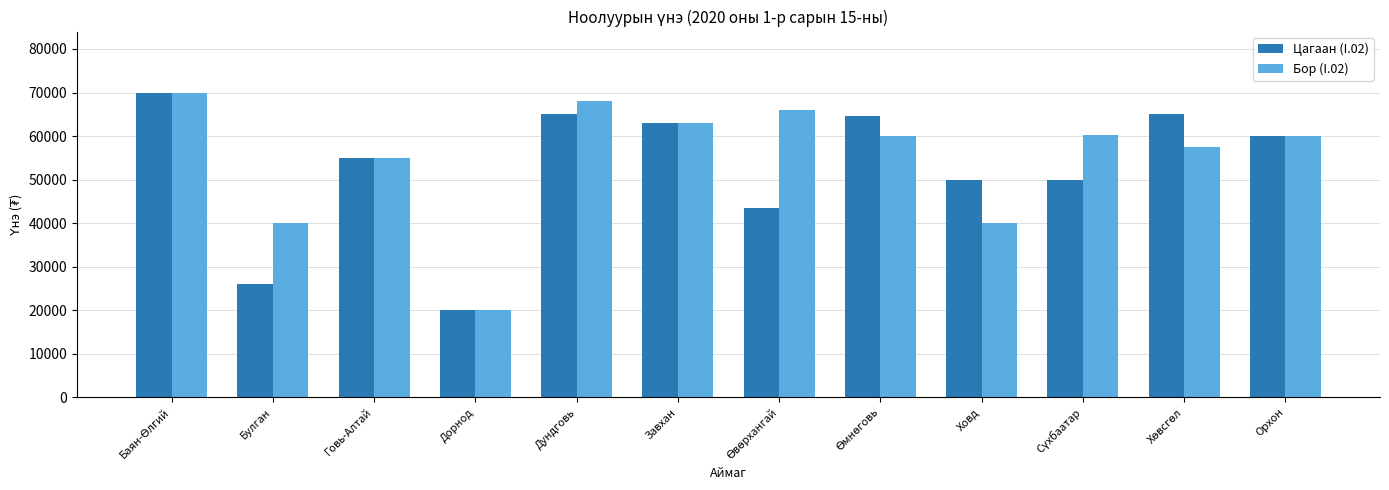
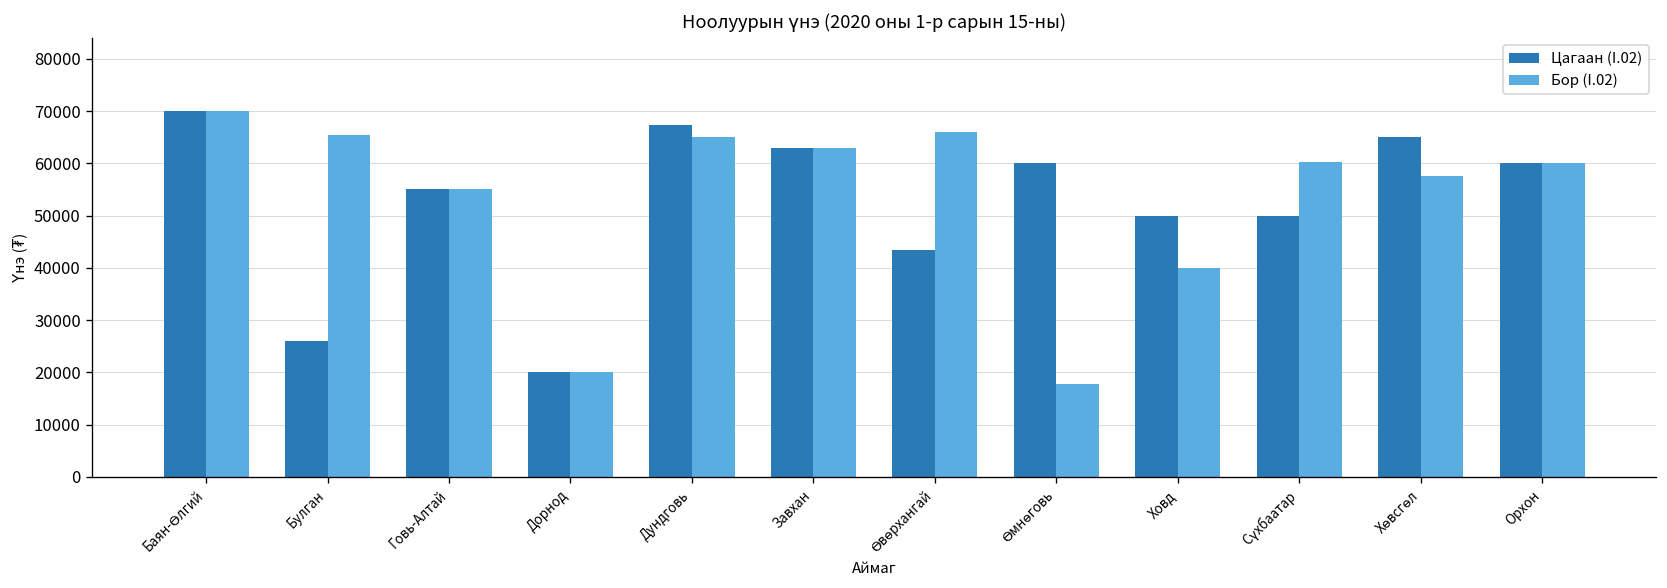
Бор (I.02), Булган: 40000 -> 65000
Цагаан (I.02), Дундговь: 65000 -> 67000
Бор (I.02), Дундговь: 68000 -> 65000
Цагаан (I.02), Өмнөговь: 65000 -> 60000
Бор (I.02), Өмнөговь: 60000 -> 18000
